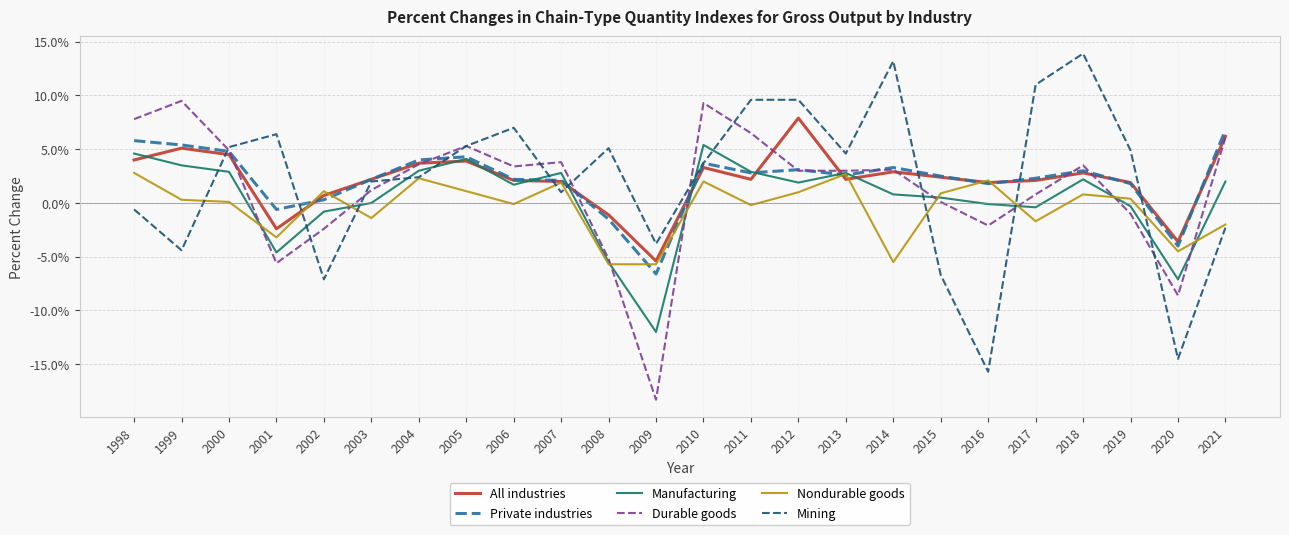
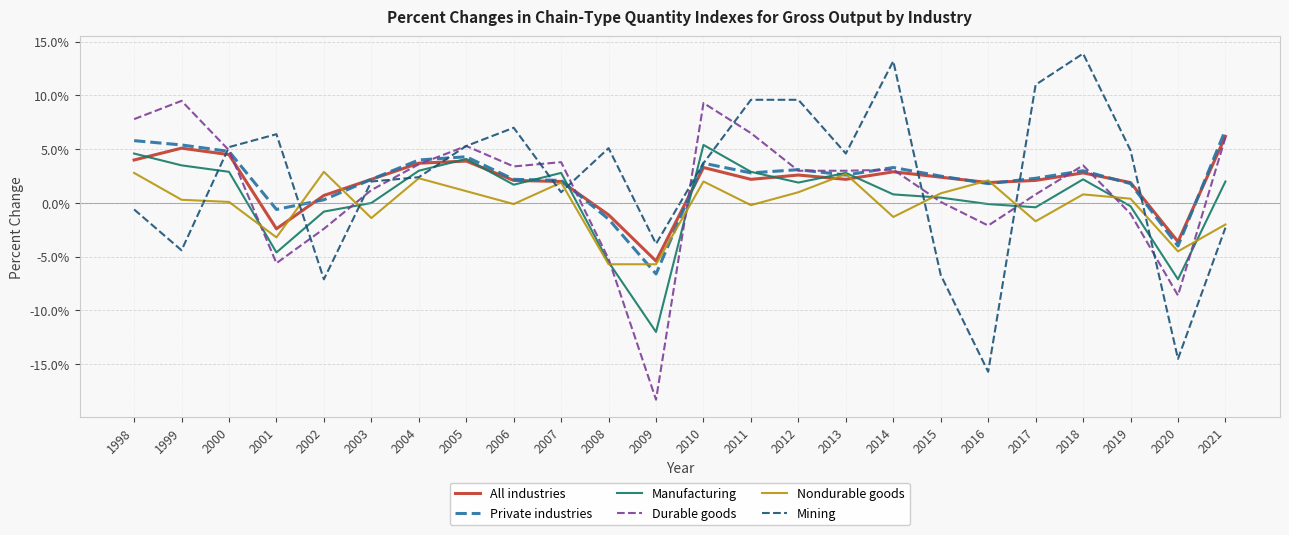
Nondurable goods, 2002: 1.1% -> 2.9%
All industries, 2012: 7.9% -> 2.6%
Nondurable goods, 2014: -5.5% -> -1.3%
